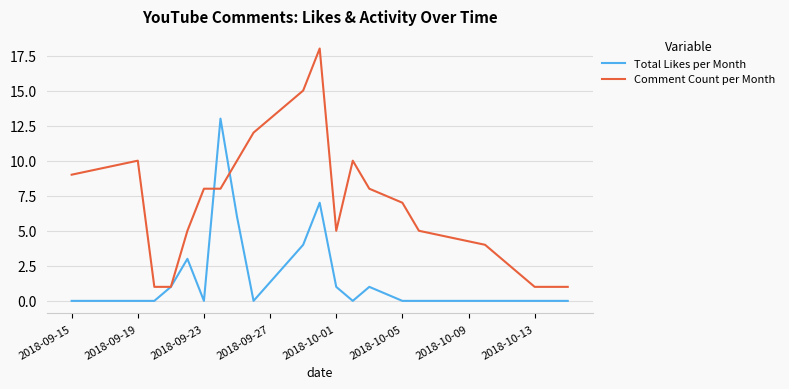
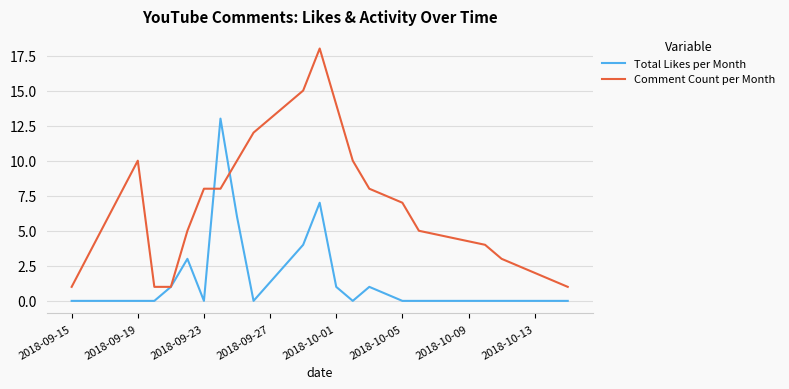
Comment Count per Month, 2018-09-15: 9 -> 1
Comment Count per Month, 2018-10-01: 5 -> 14
Comment Count per Month, 2018-10-13: 1 -> 2
